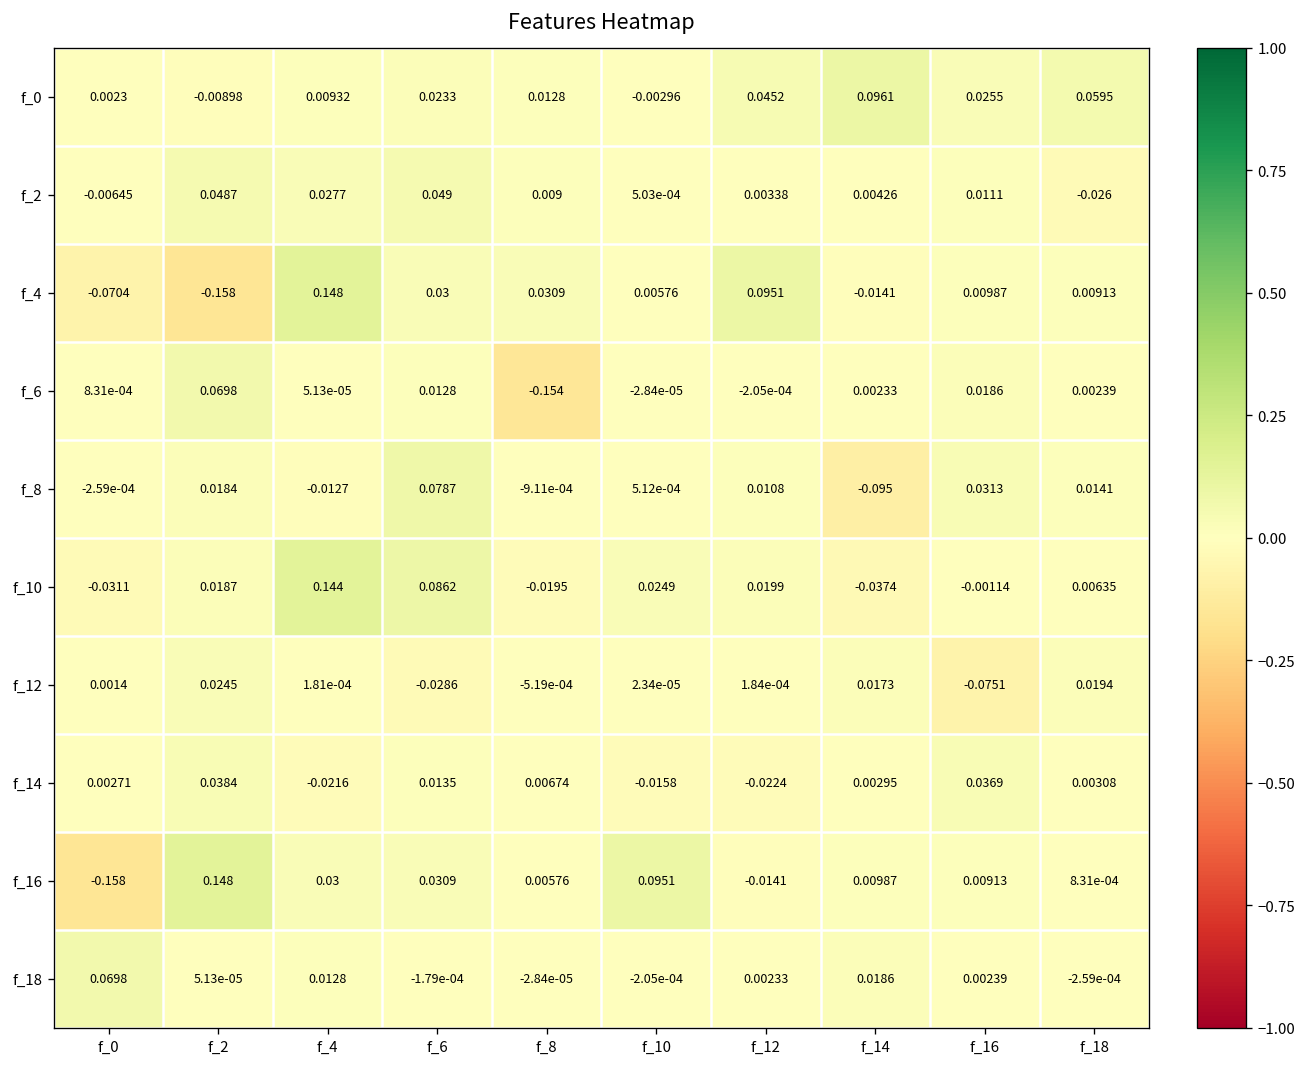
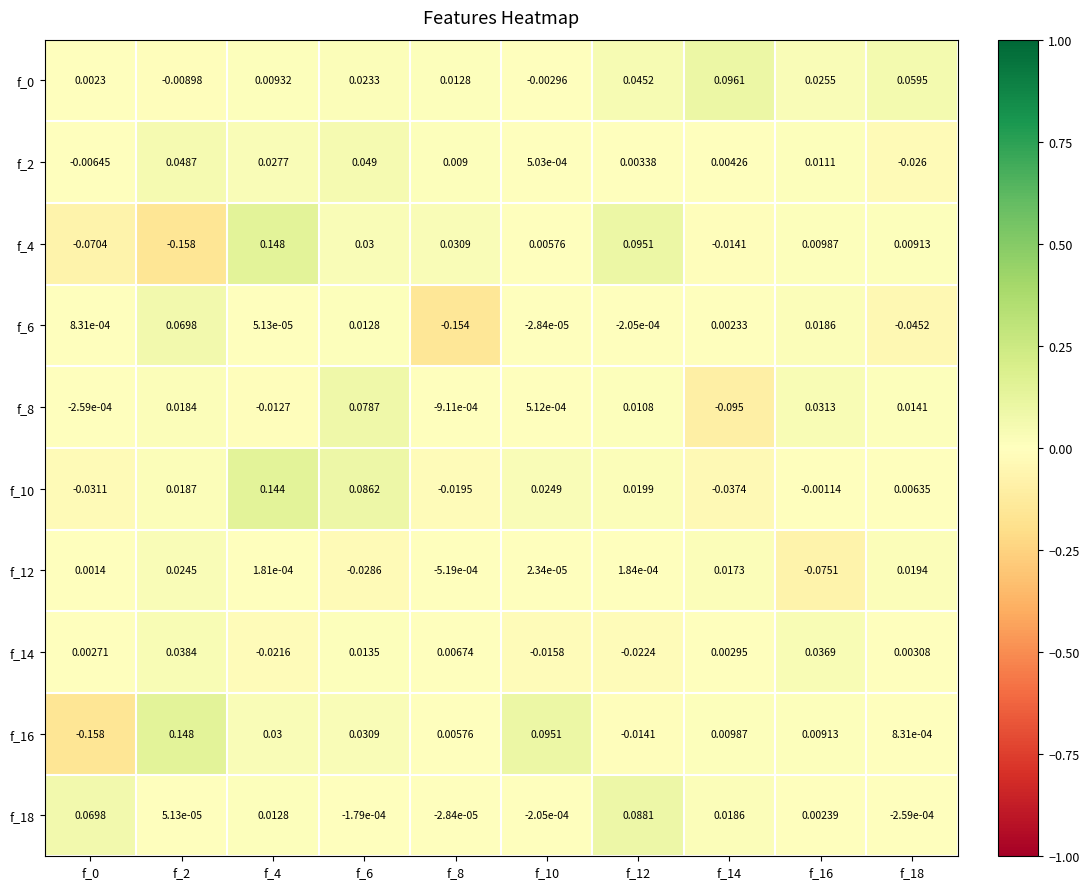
f_6, f_18: 0.00239 -> -0.0452
f_18, f_12: 0.00233 -> 0.0881
